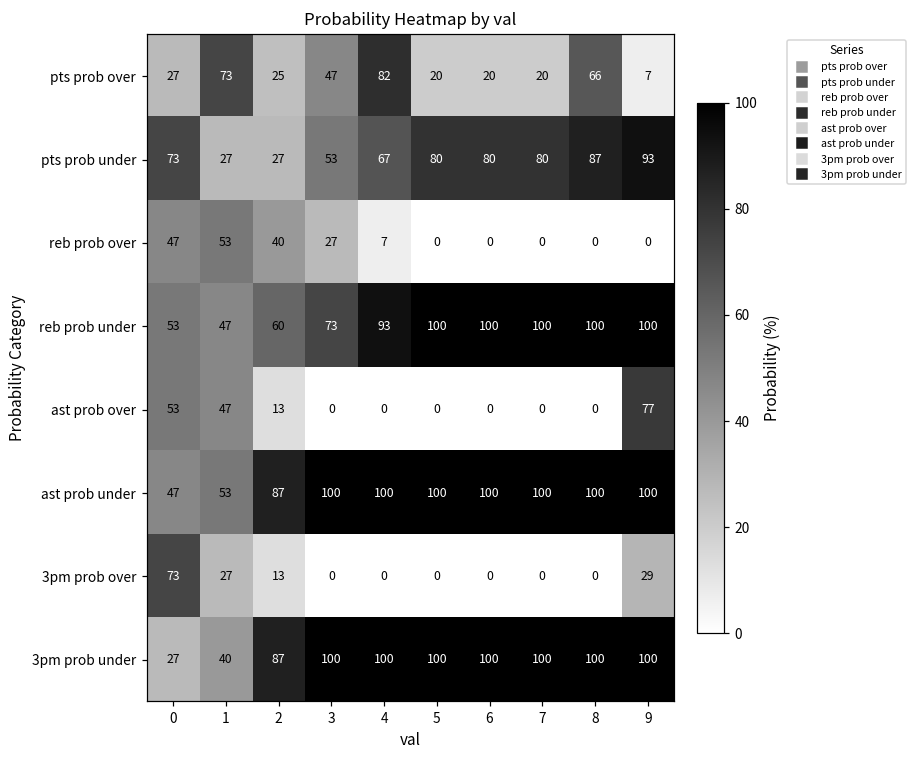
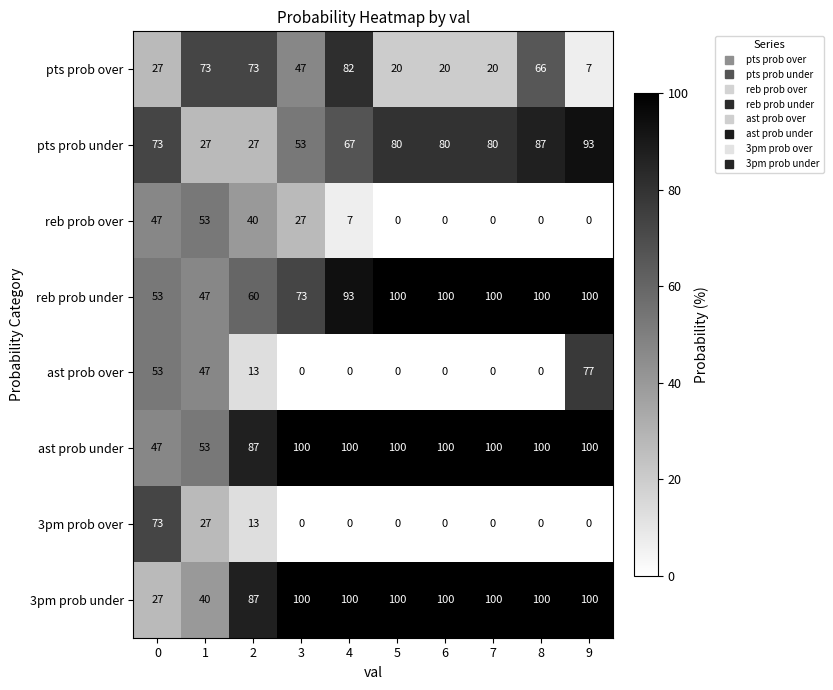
pts prob over, 2: 25 -> 73
3pm prob over, 9: 29 -> 0
